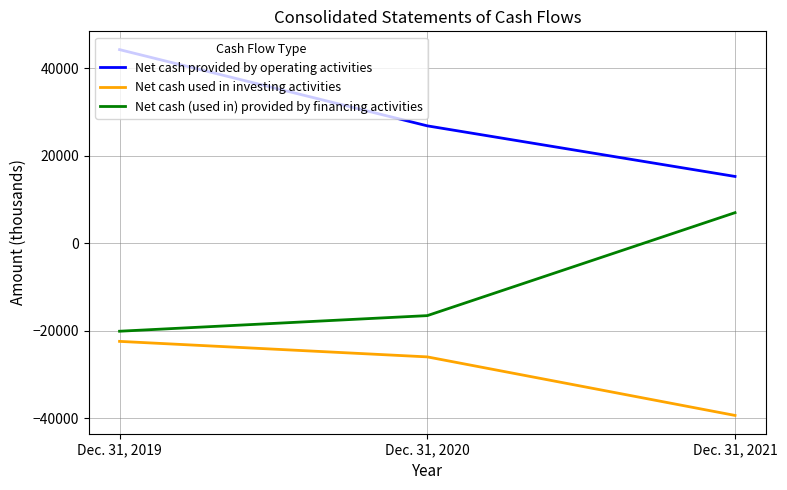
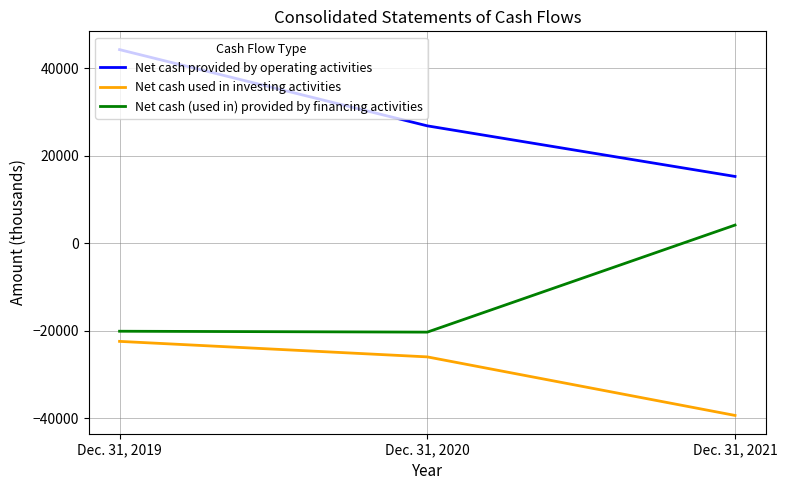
Net cash (used in) provided by financing activities, Dec. 31, 2020: -17000 -> -20000
Net cash (used in) provided by financing activities, Dec. 31, 2021: 7000 -> 4000
